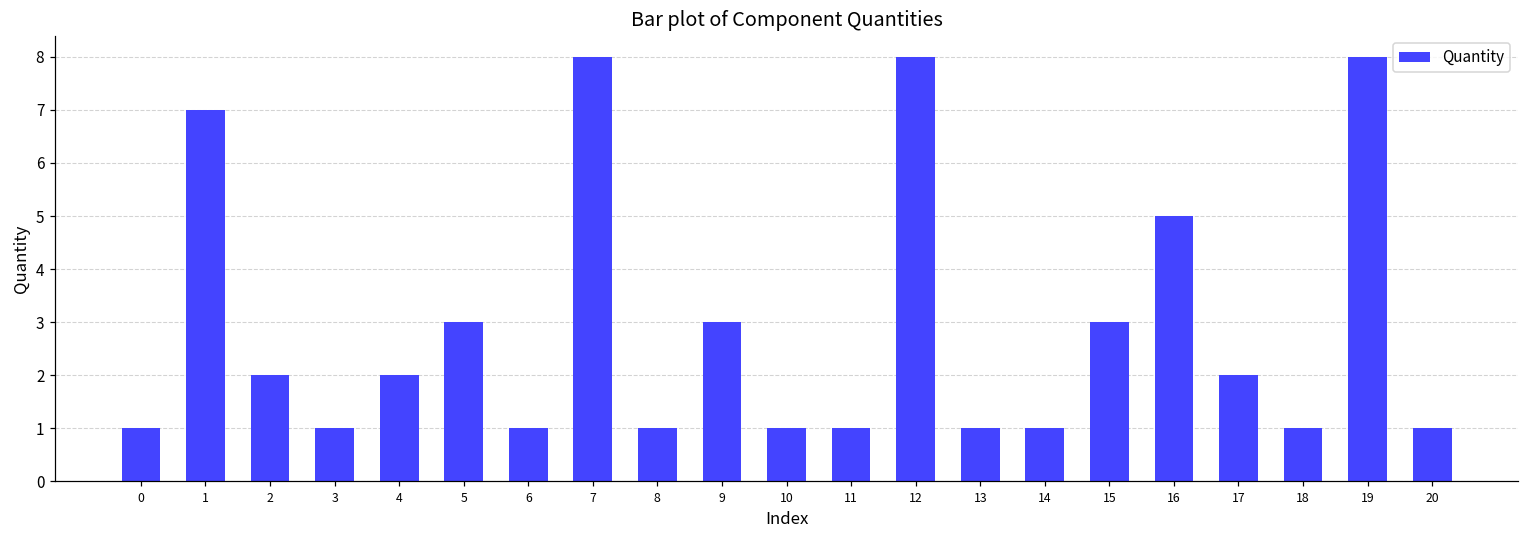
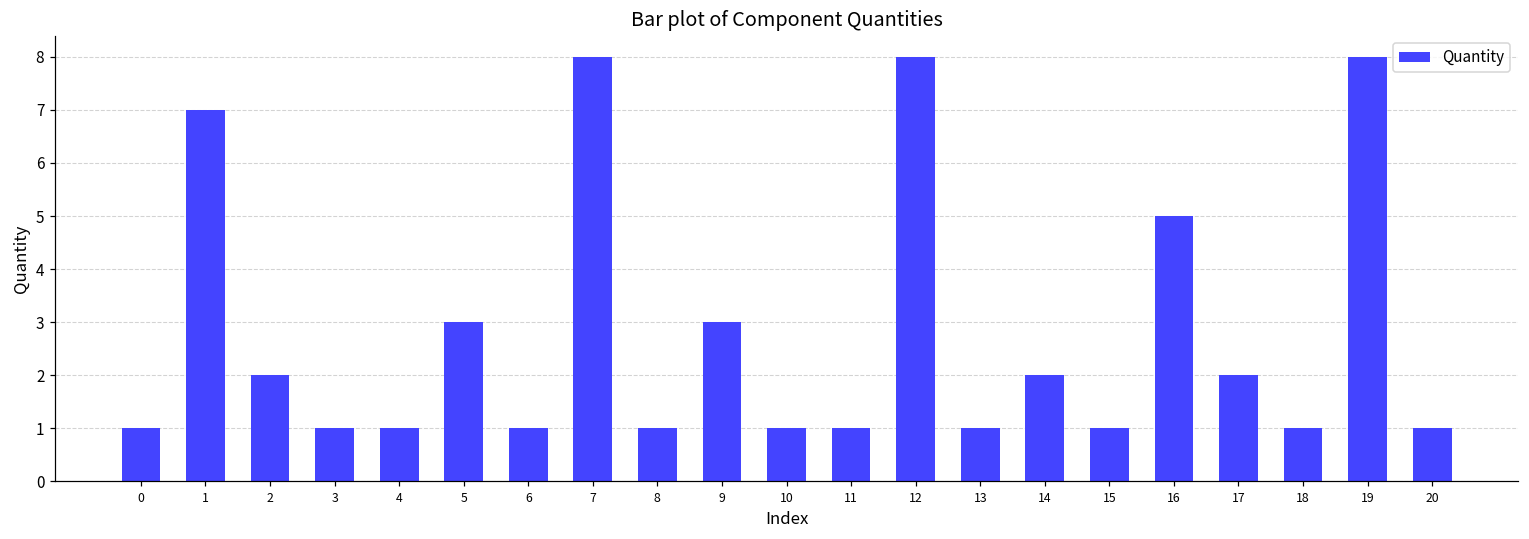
4: 2 -> 1
14: 1 -> 2
15: 3 -> 1
